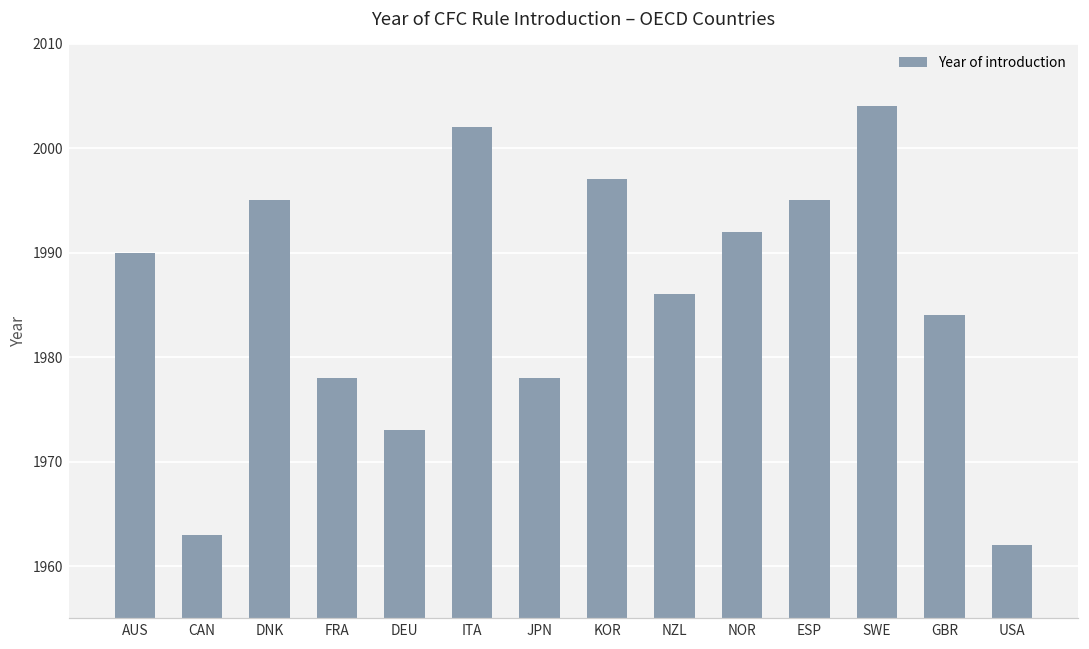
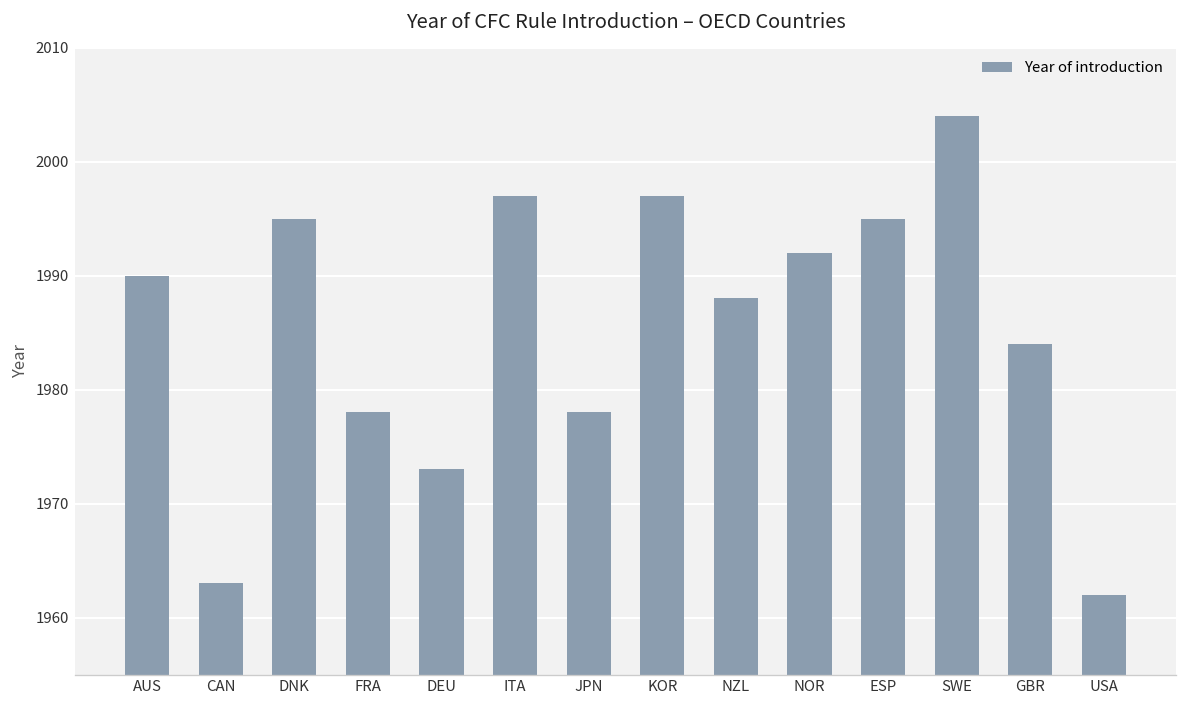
ITA: 2002 -> 1997
NZL: 1986 -> 1988
